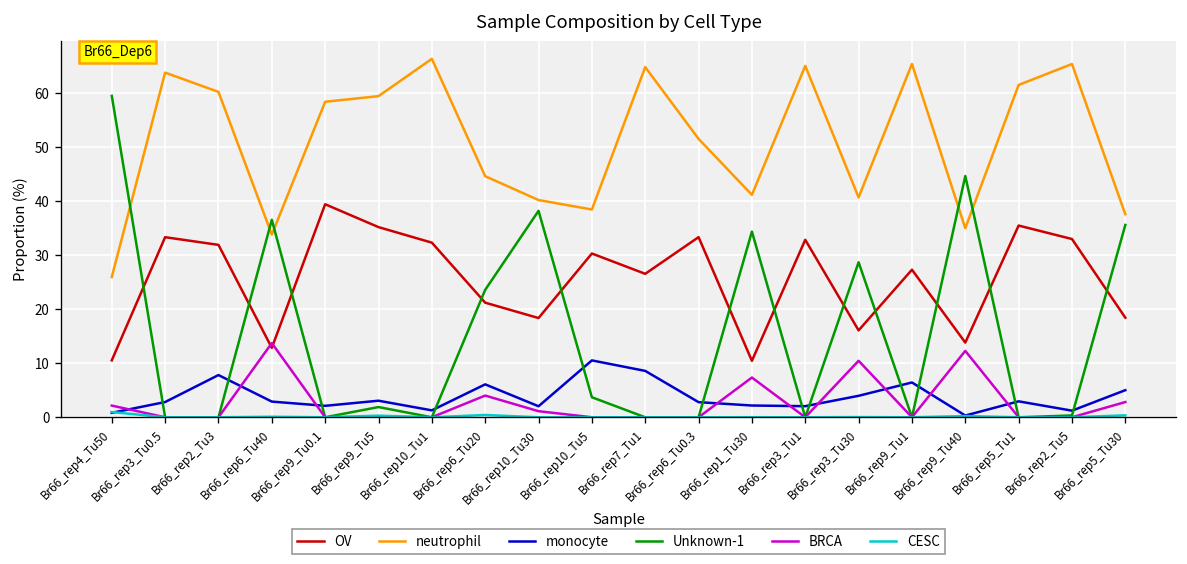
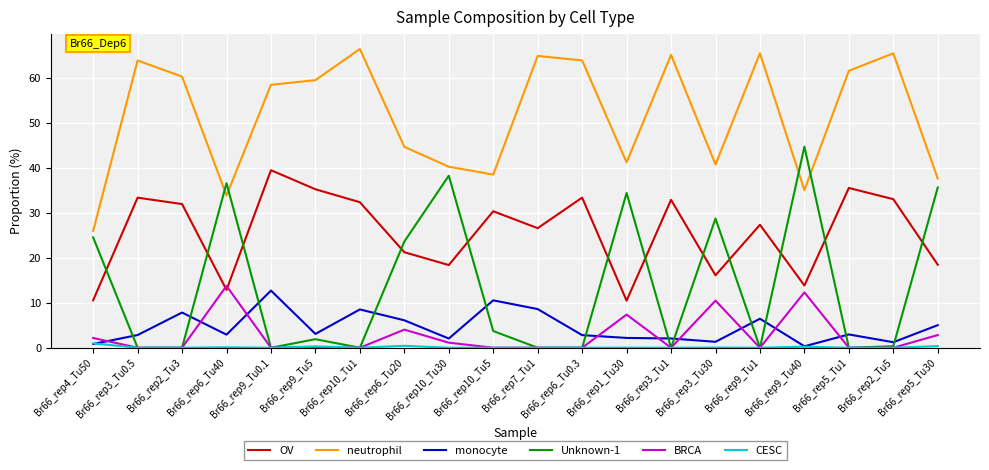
Unknown-1, Br66_rep4_Tu50: 60 -> 25
monocyte, Br66_rep9_Tu0.1: 2 -> 13
monocyte, Br66_rep10_Tu1: 1 -> 9
neutrophil, Br66_rep6_Tu0.3: 52 -> 64
monocyte, Br66_rep3_Tu30: 4 -> 1
